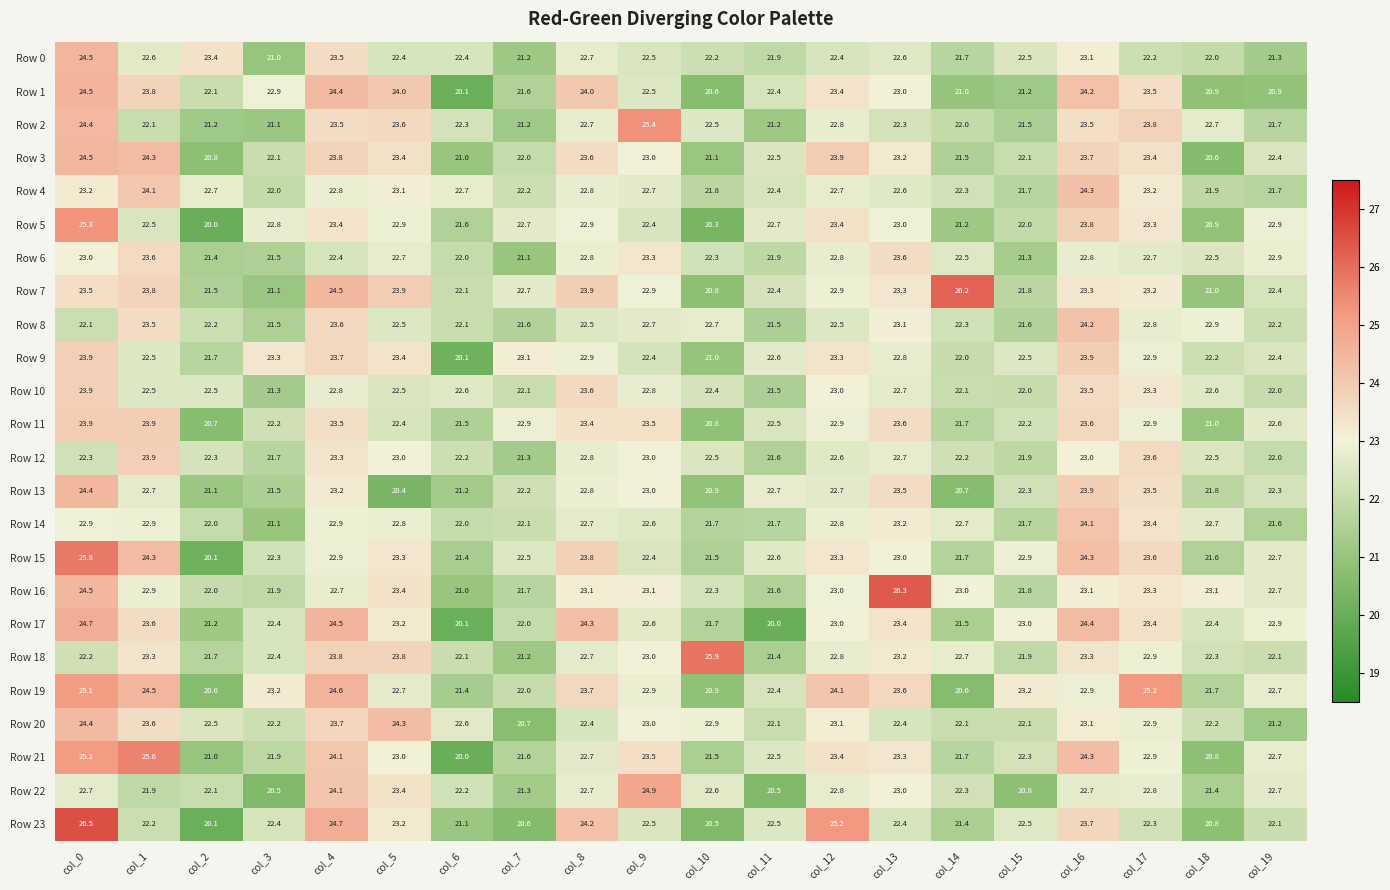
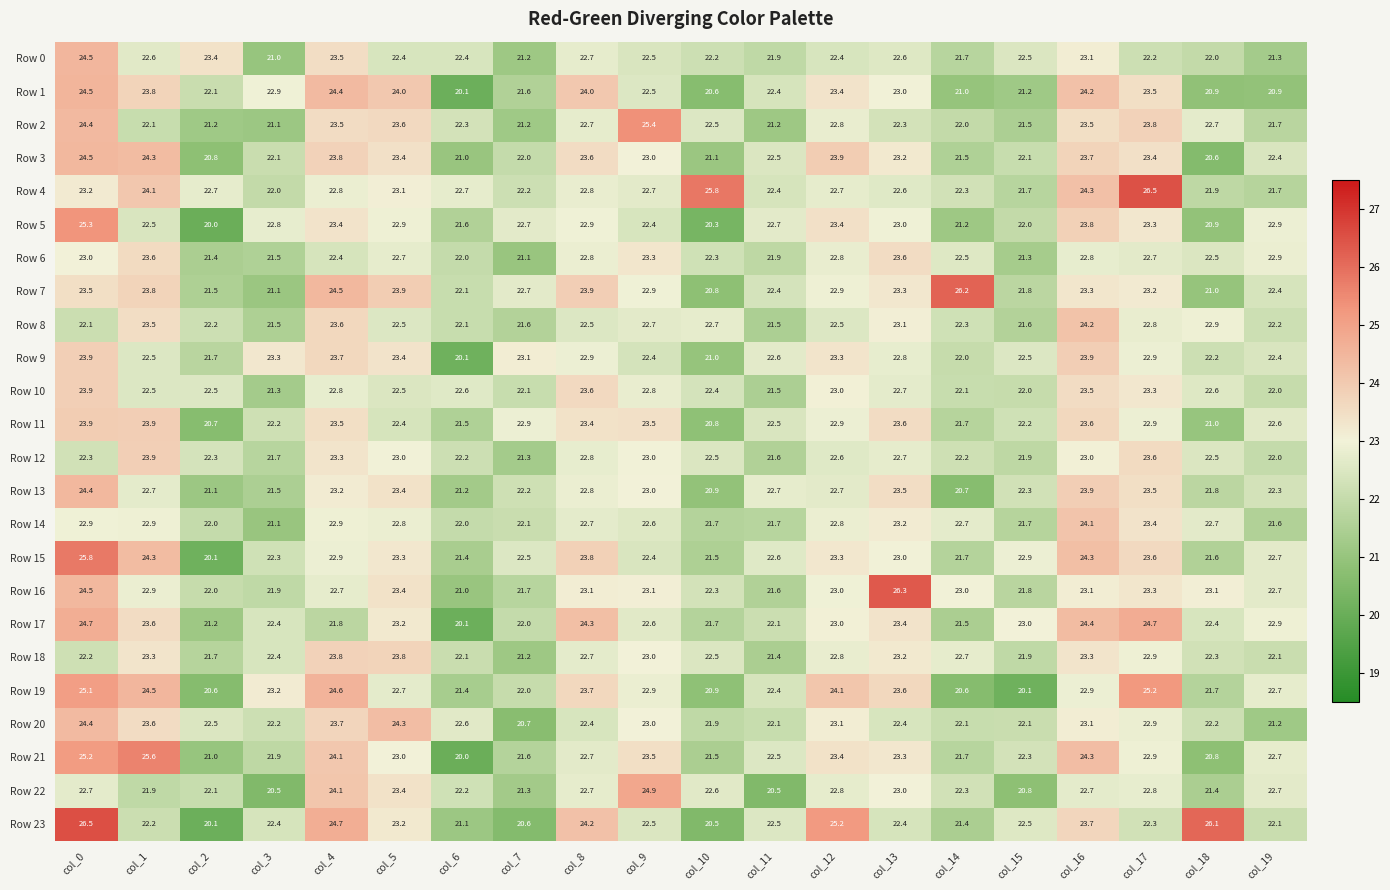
Row 4, col_10: 21.8 -> 25.8
Row 4, col_17: 23.2 -> 26.5
Row 13, col_5: 20.4 -> 23.4
Row 17, col_4: 24.5 -> 21.8
Row 17, col_11: 20.0 -> 22.1
Row 17, col_17: 23.4 -> 24.7
Row 18, col_10: 25.9 -> 22.5
Row 19, col_15: 23.2 -> 20.1
Row 20, col_10: 22.9 -> 21.9
Row 23, col_18: 20.8 -> 26.1
